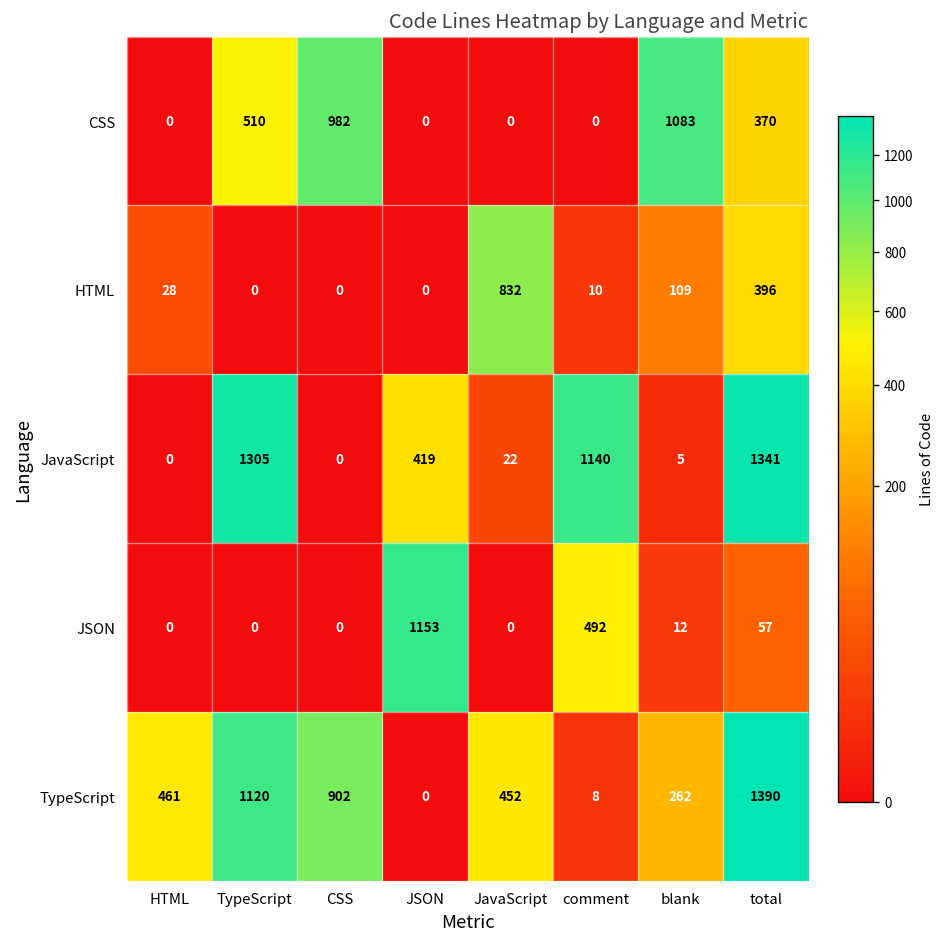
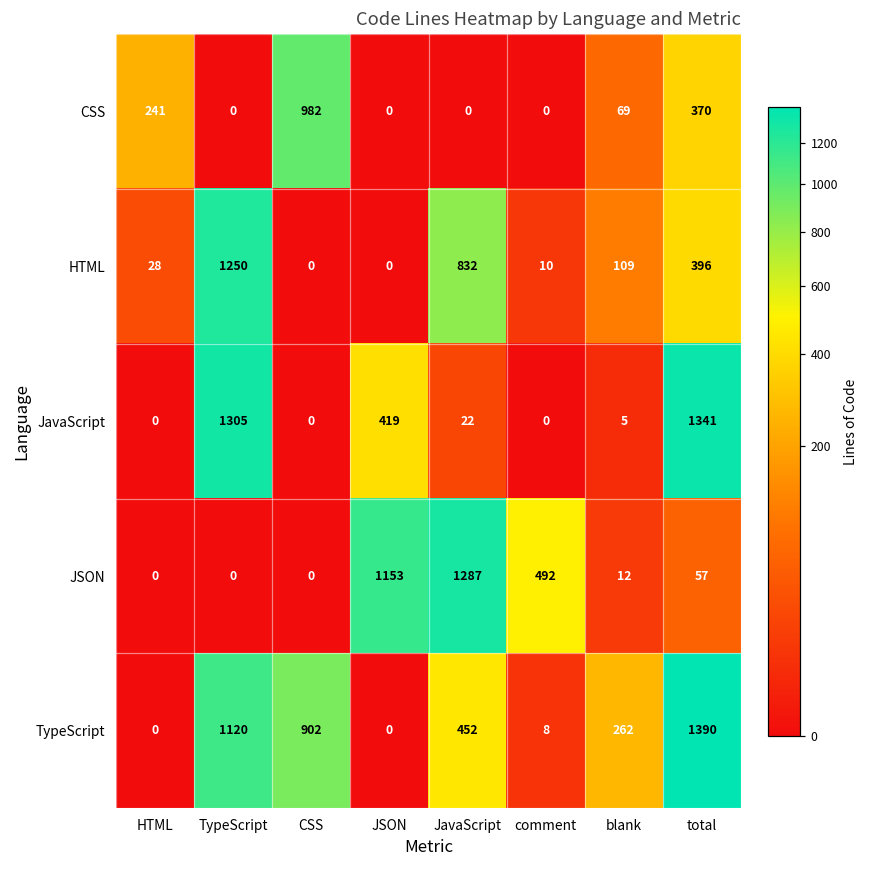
CSS, HTML: 0 -> 241
CSS, TypeScript: 510 -> 0
CSS, blank: 1083 -> 69
HTML, TypeScript: 0 -> 1250
JavaScript, comment: 1140 -> 0
JSON, JavaScript: 0 -> 1287
TypeScript, HTML: 461 -> 0
